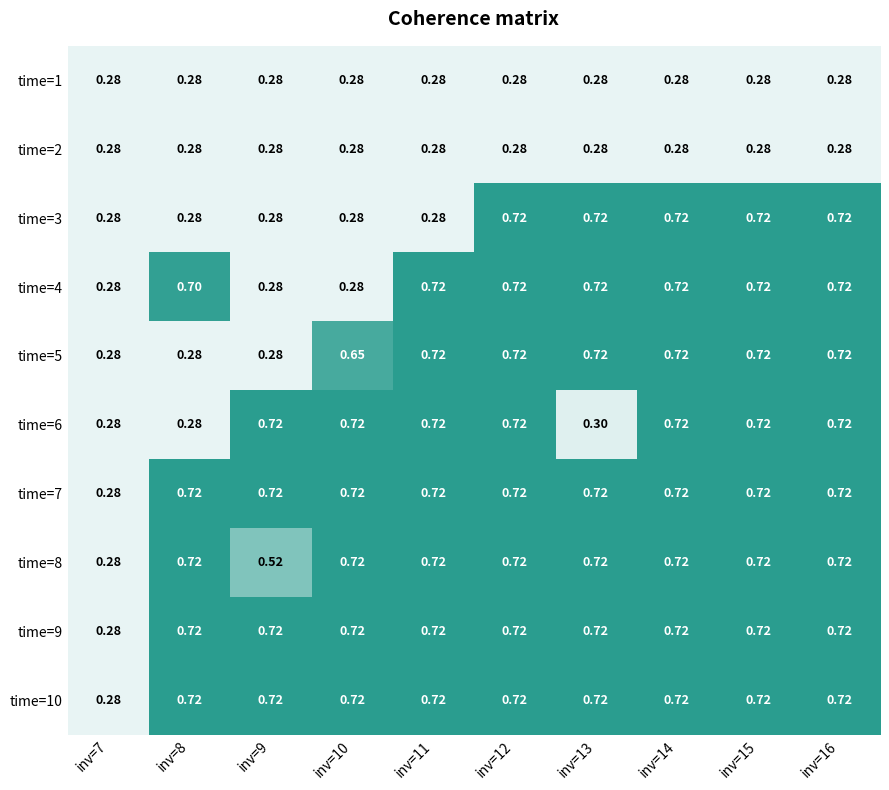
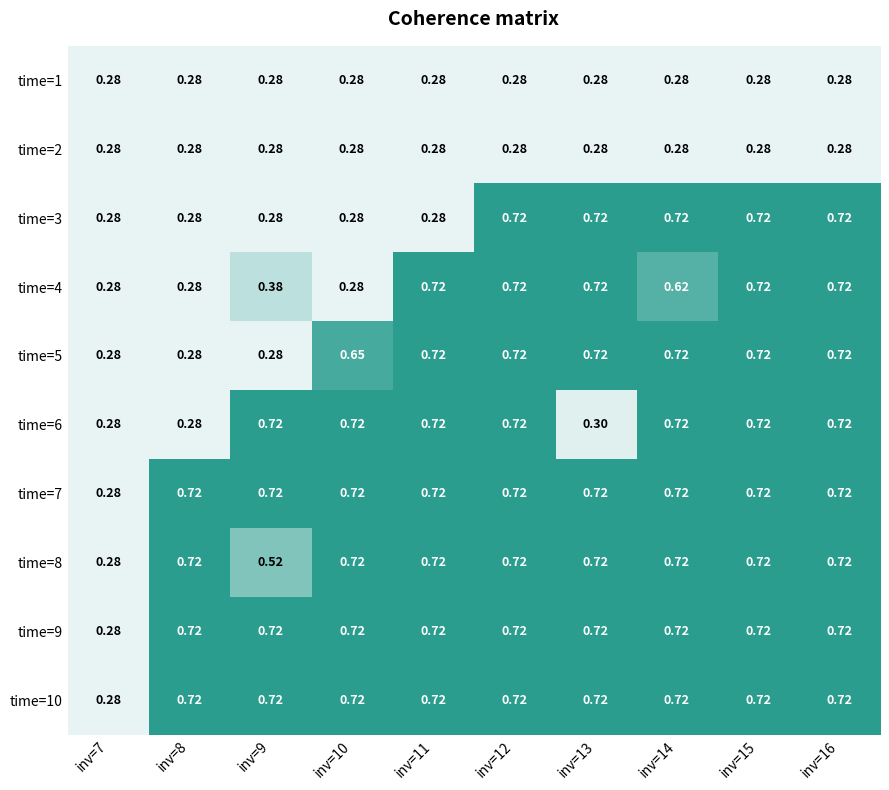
time=4, inv=8: 0.70 -> 0.28
time=4, inv=9: 0.28 -> 0.38
time=4, inv=14: 0.72 -> 0.62
